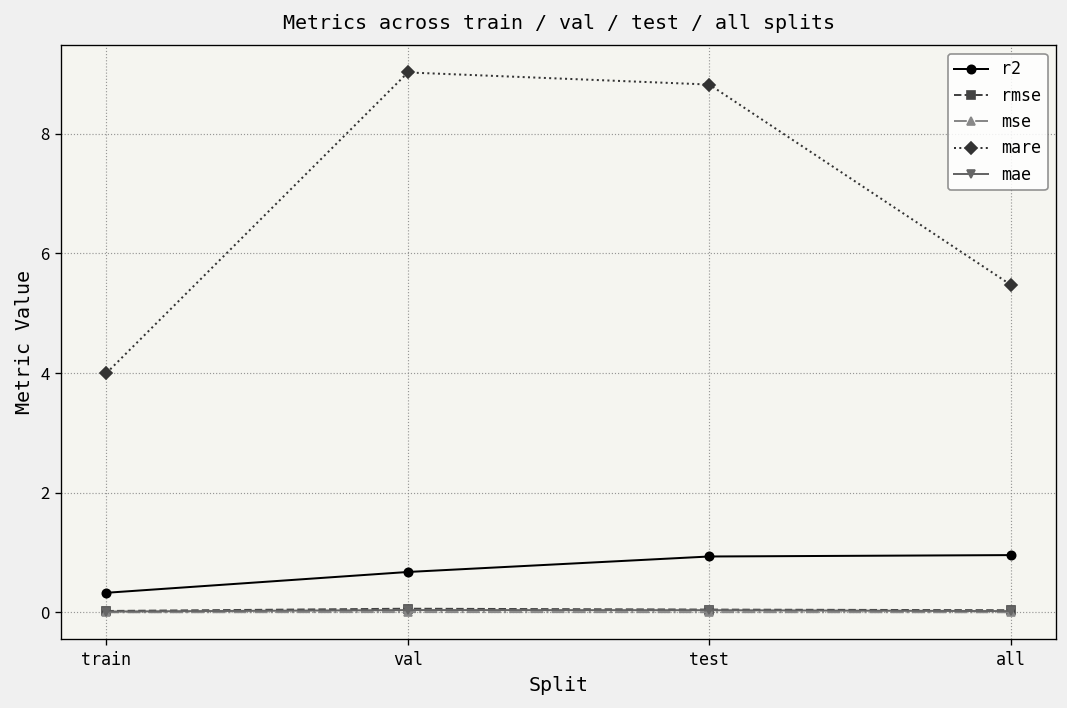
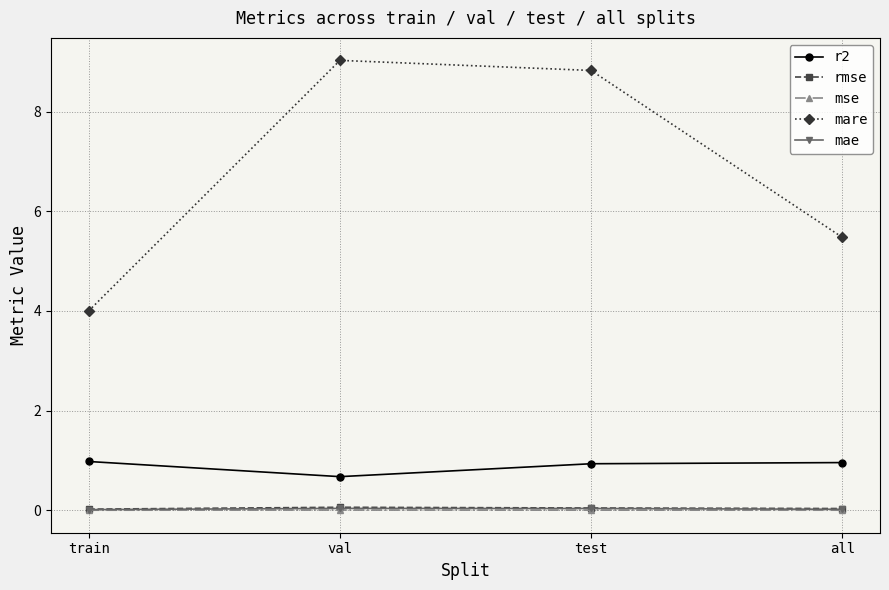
r2, train: 0.3 -> 1.0
